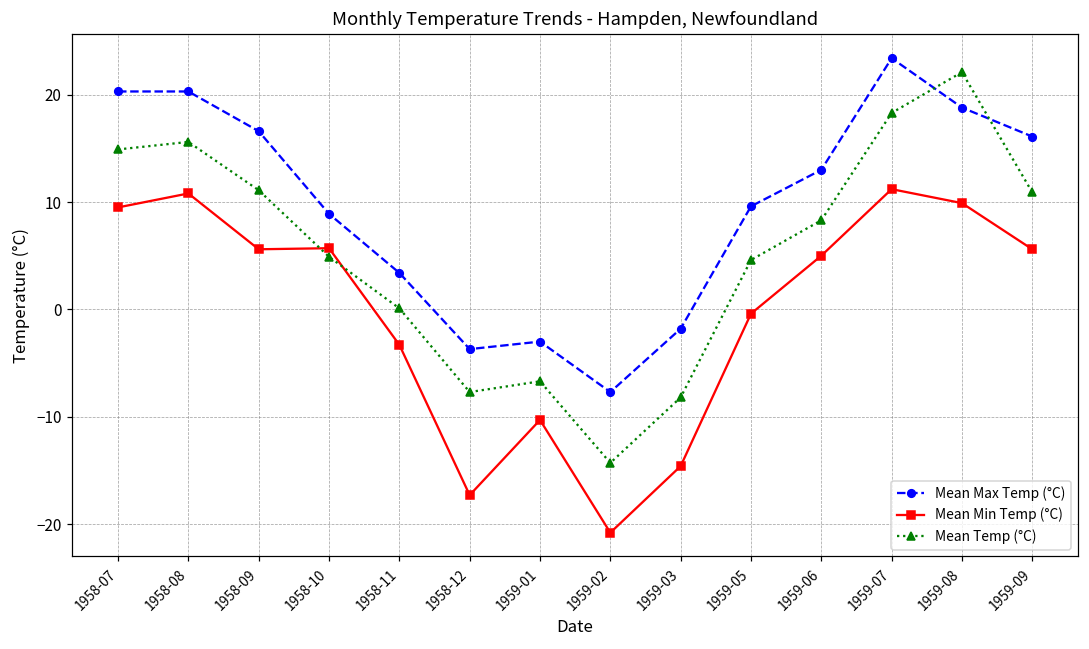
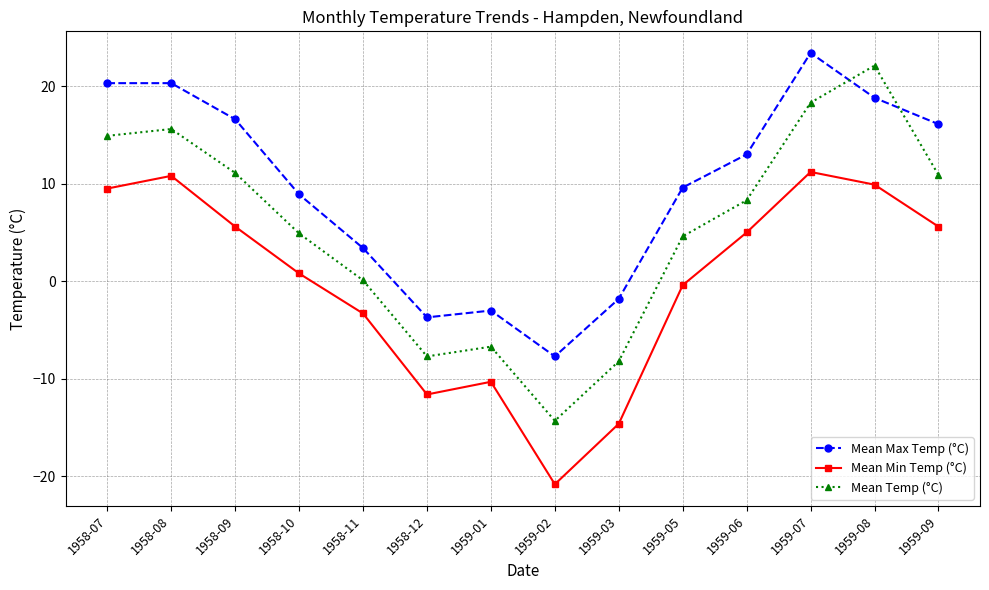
Mean Min Temp (°C), 1958-10: 6 -> 1
Mean Min Temp (°C), 1958-12: -17 -> -12
